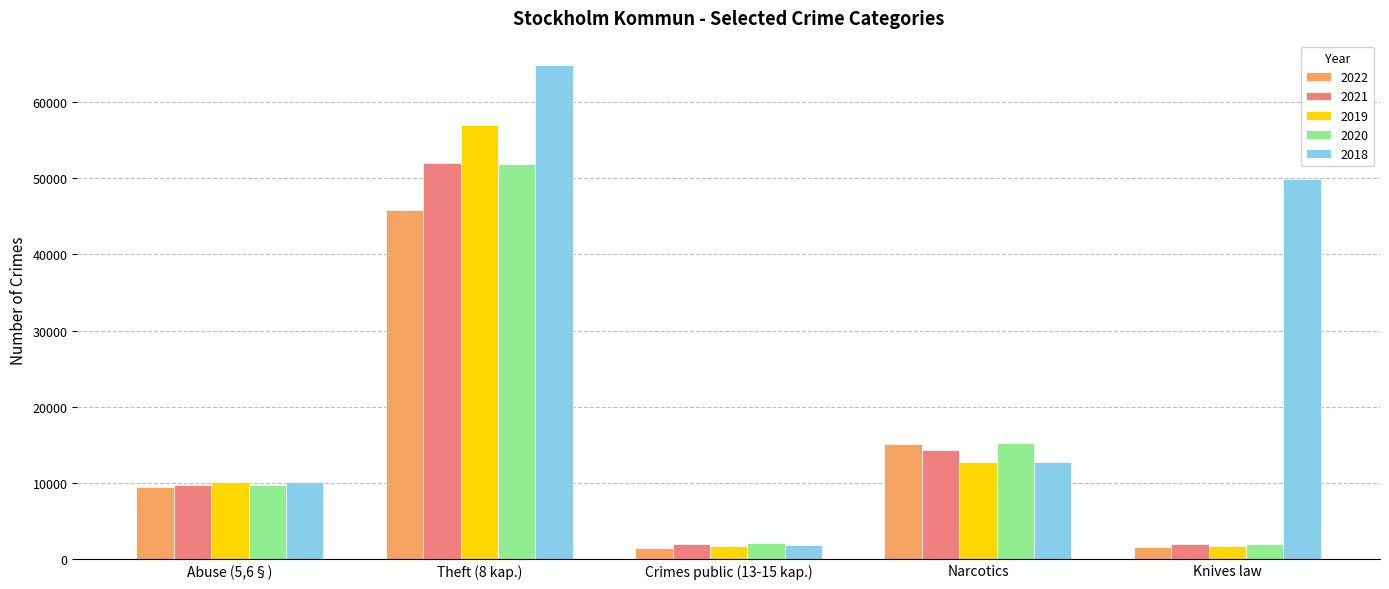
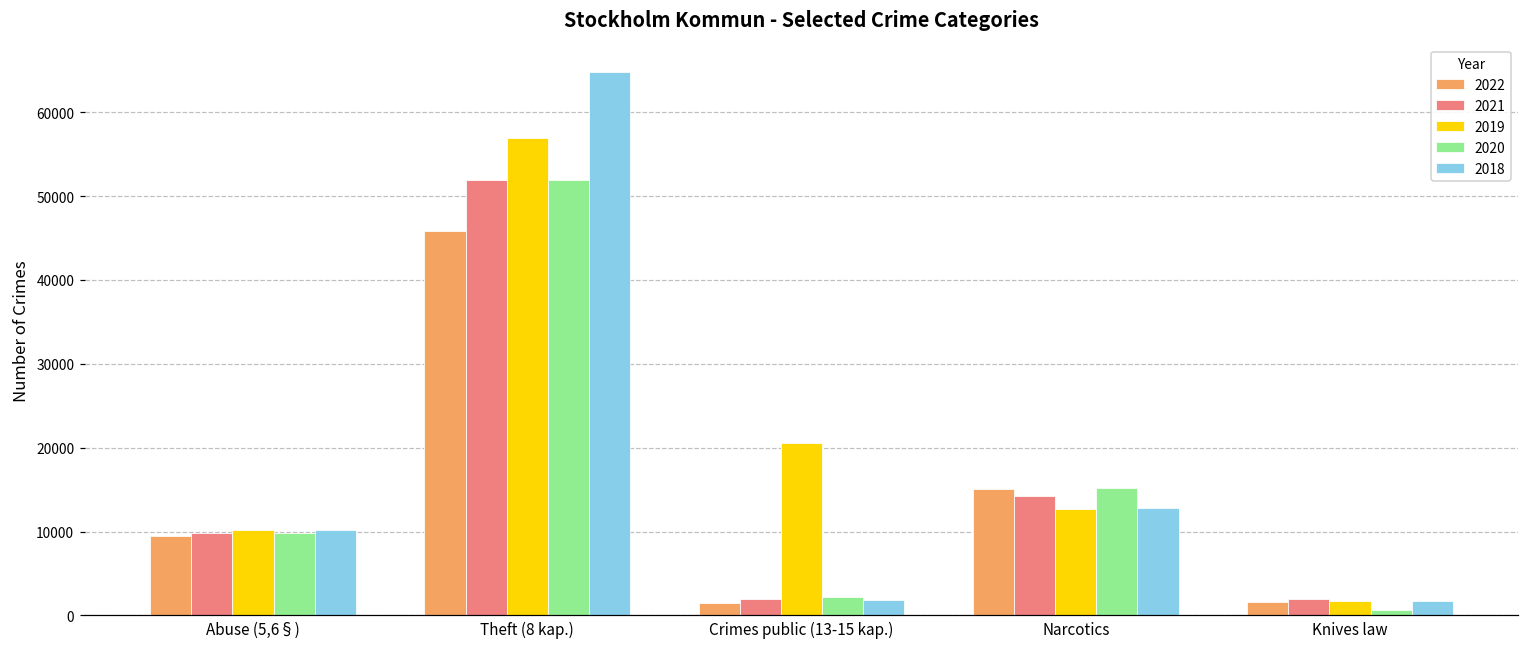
2019, Crimes public (13-15 kap.): 2000 -> 21000
2020, Knives law: 2000 -> 1000
2018, Knives law: 50000 -> 2000
